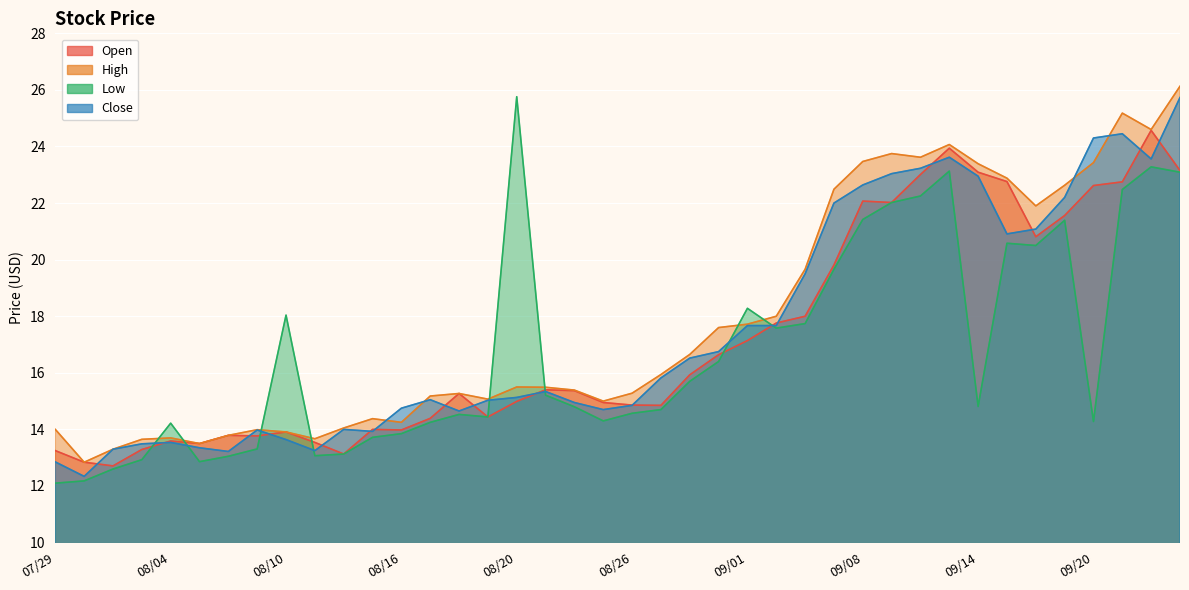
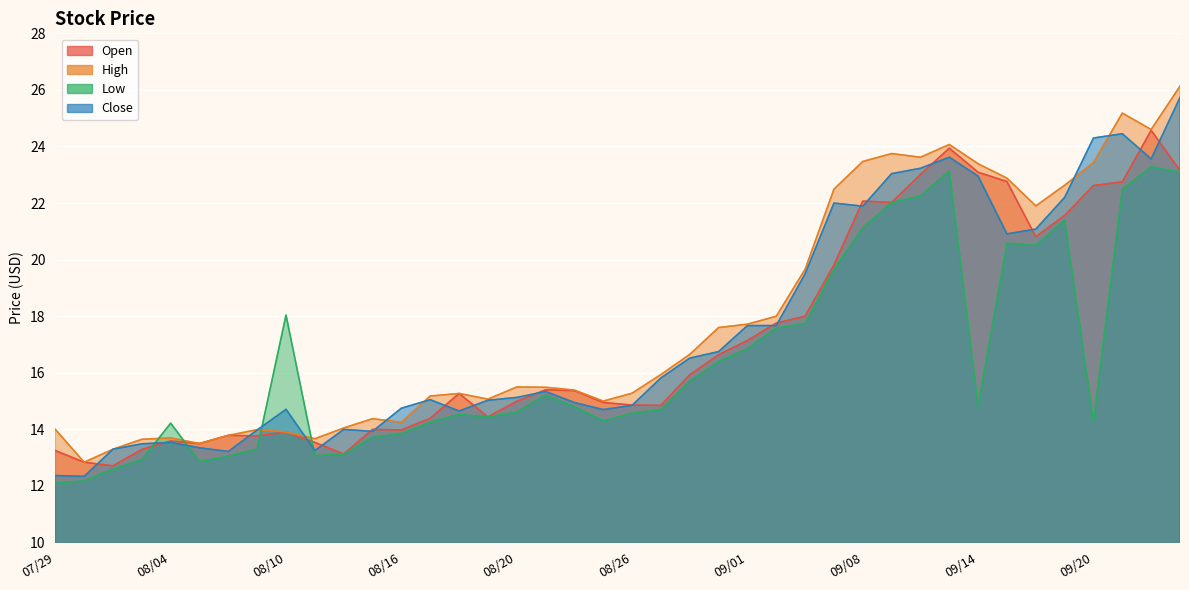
Close, 07/29: 12.9 -> 12.4
Close, 08/10: 13.6 -> 14.7
Low, 08/20: 25.8 -> 14.6
Low, 09/01: 18.3 -> 16.9
Low, 09/08: 21.4 -> 21.1
Close, 09/08: 22.6 -> 21.9
